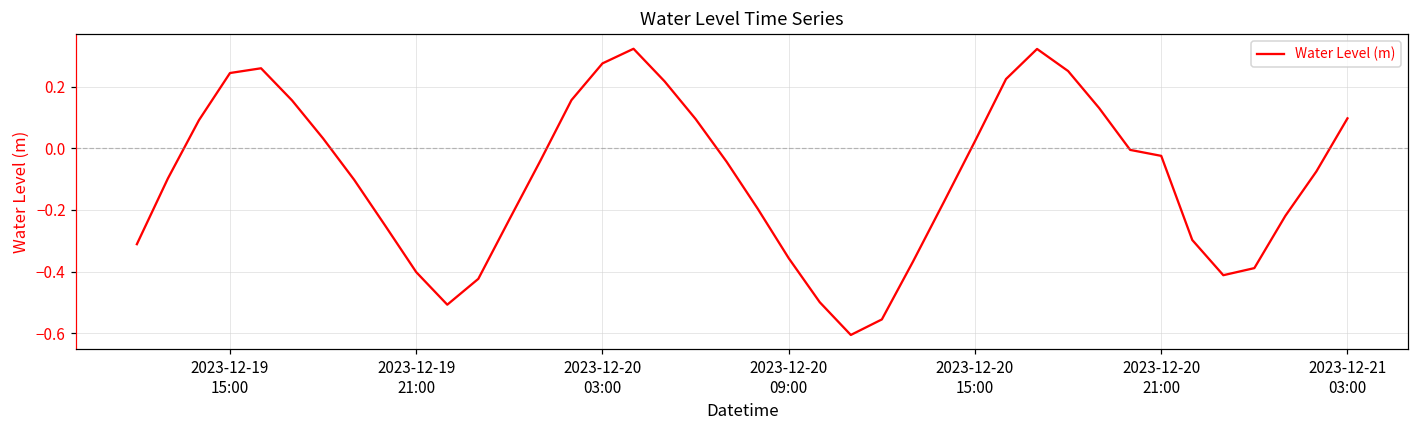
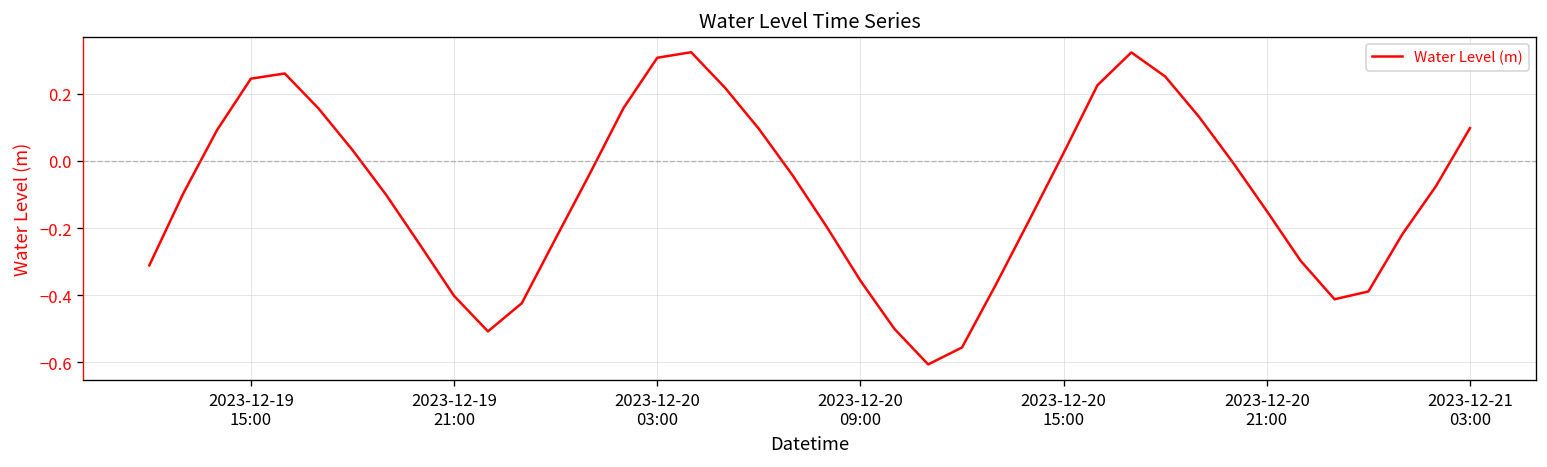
2023-12-20 03:00: 0.28 -> 0.31
2023-12-20 21:00: -0.02 -> -0.15
